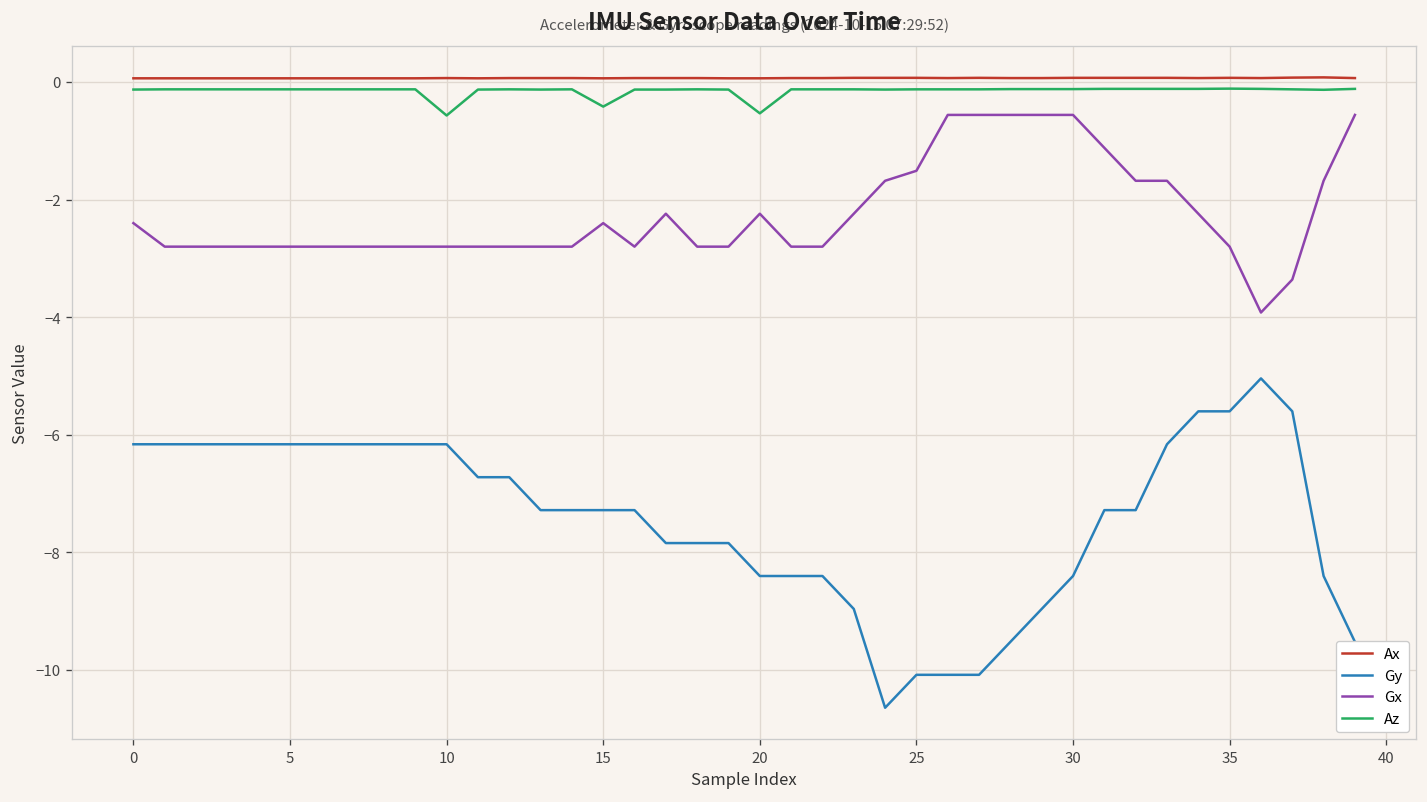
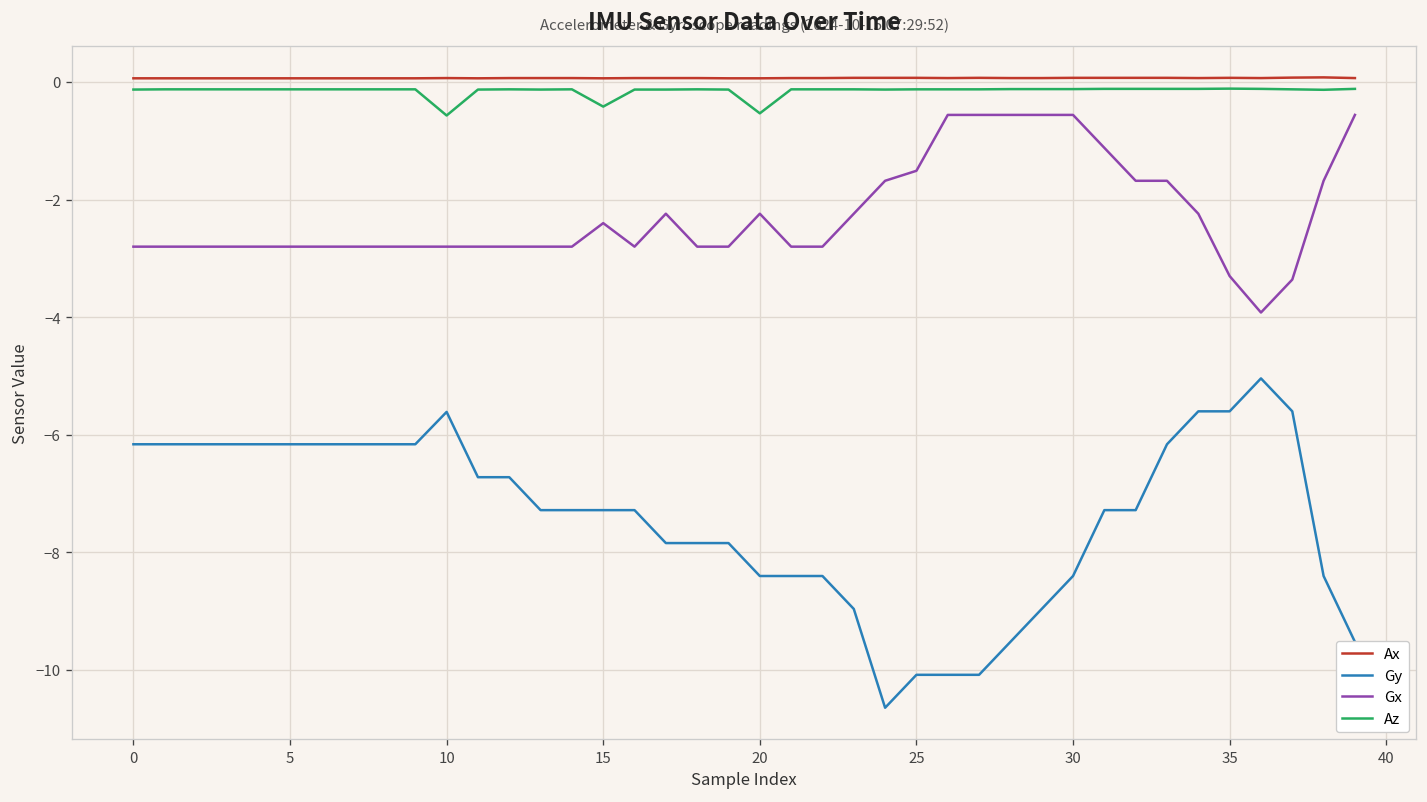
Gx, 0: -2.4 -> -2.8
Gy, 10: -6.2 -> -5.6
Gx, 35: -2.8 -> -3.3
